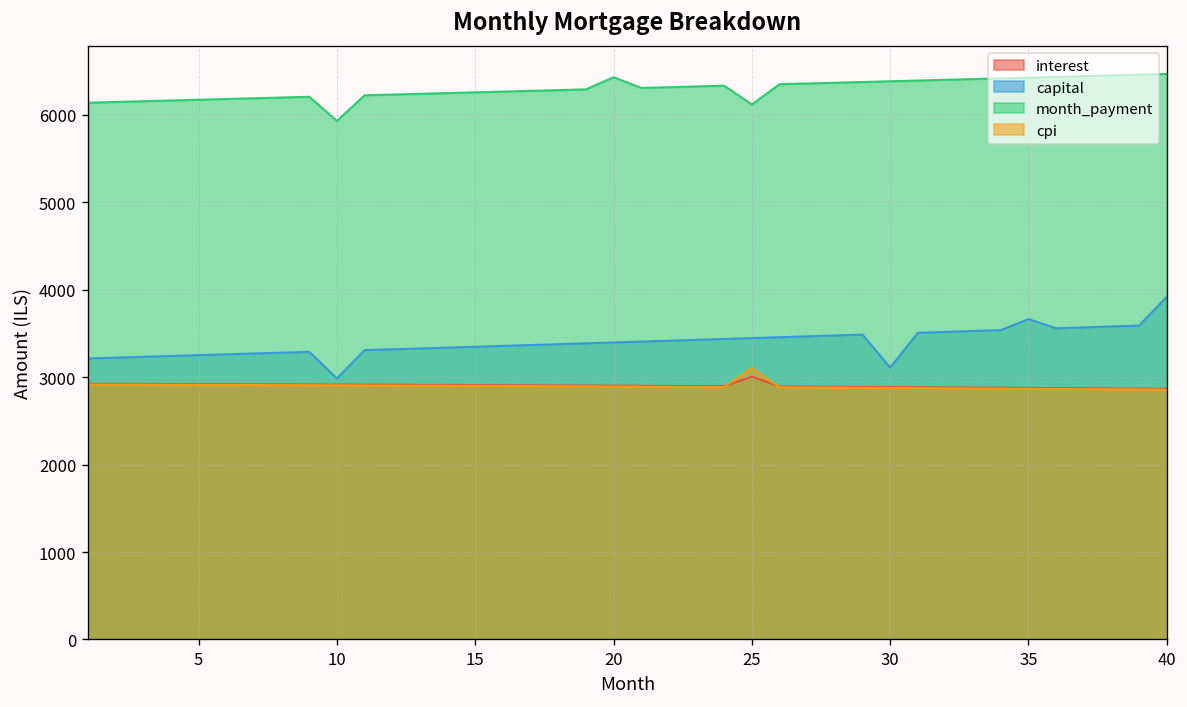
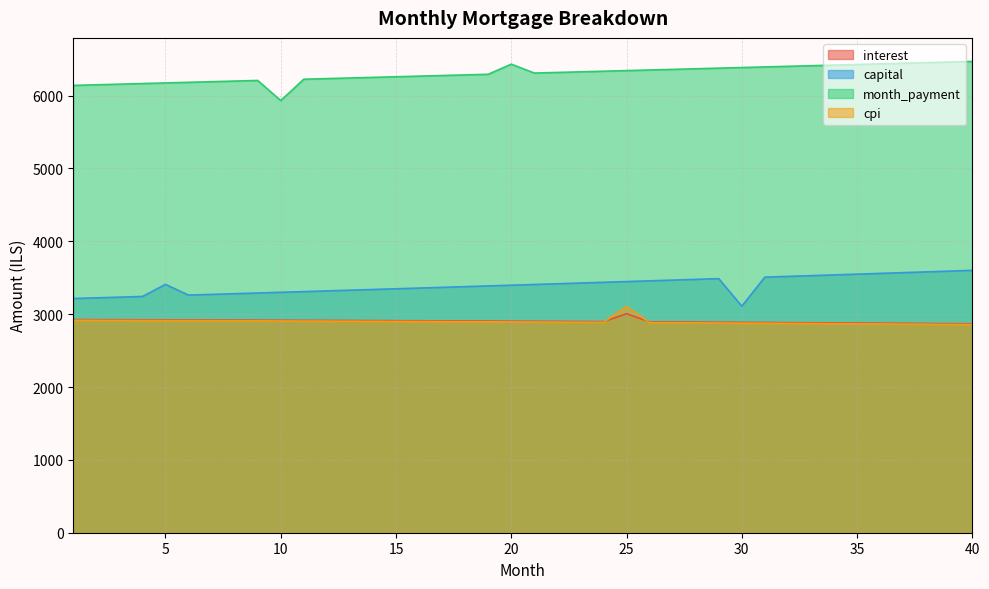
capital, 5: 3300 -> 3400
capital, 10: 3000 -> 3300
month_payment, 25: 6100 -> 6300
capital, 35: 3700 -> 3500
capital, 40: 3900 -> 3600
